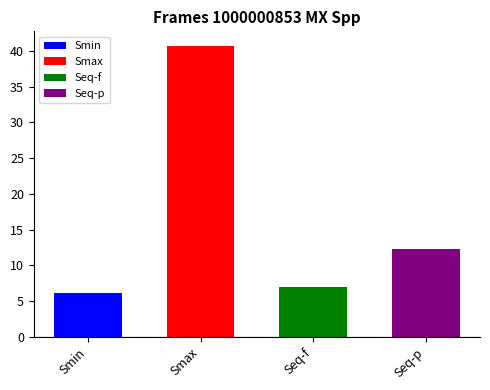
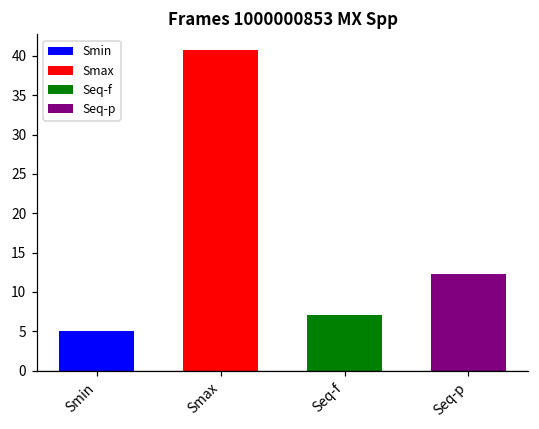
Smin: 6 -> 5
